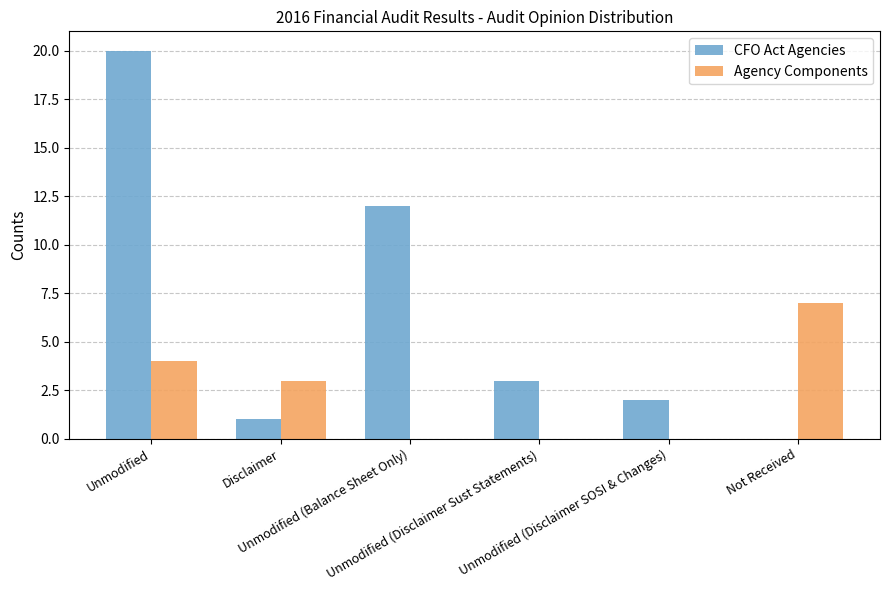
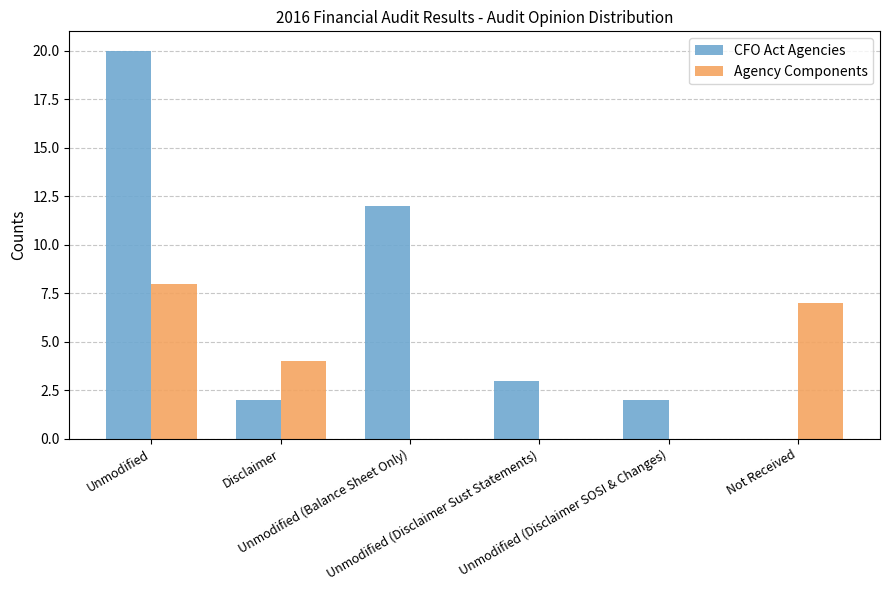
Agency Components, Unmodified: 4 -> 8
CFO Act Agencies, Disclaimer: 1 -> 2
Agency Components, Disclaimer: 3 -> 4
